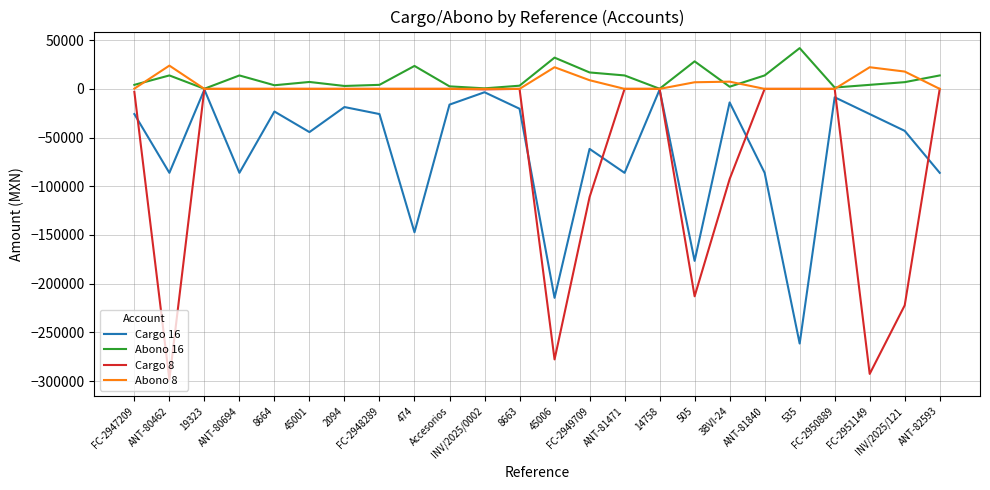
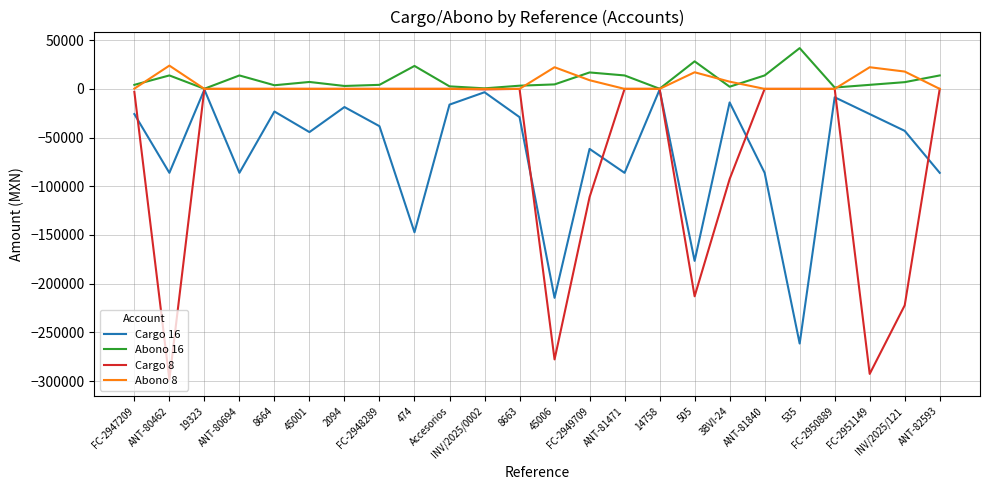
Cargo 16, FC-2948289: -30000 -> -40000
Cargo 16, 8663: -20000 -> -30000
Abono 16, 45006: 30000 -> 0
Abono 8, 505: 10000 -> 20000
